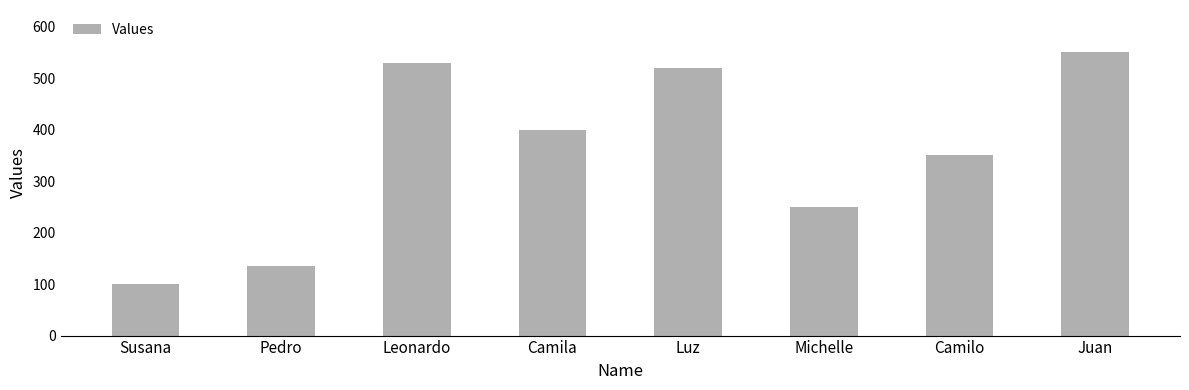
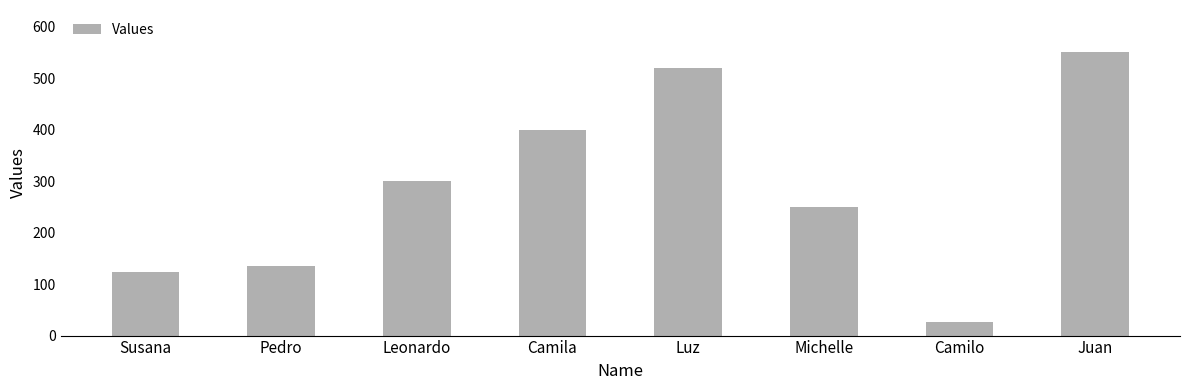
Susana: 100 -> 120
Leonardo: 530 -> 300
Camilo: 350 -> 30
